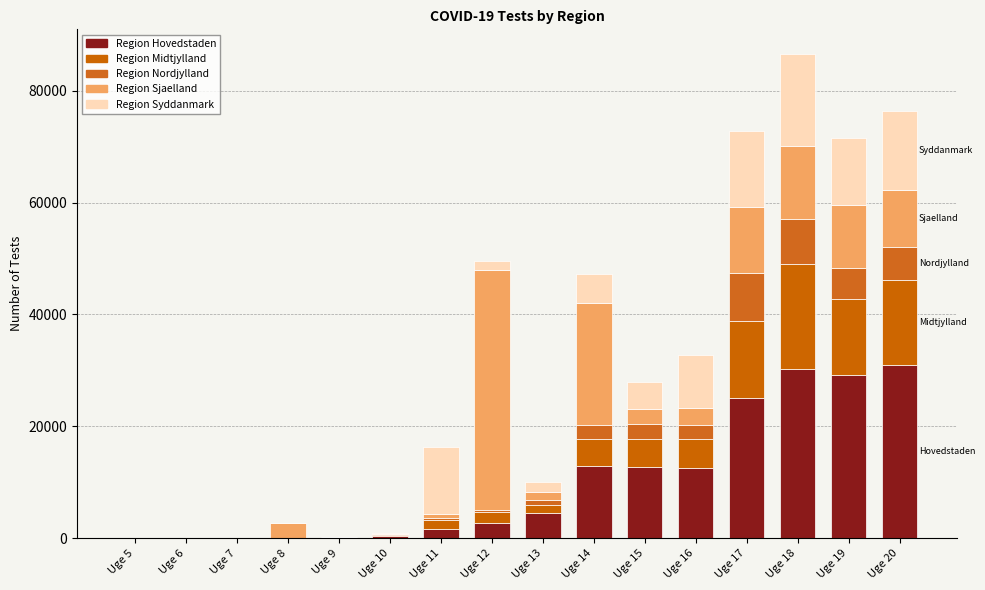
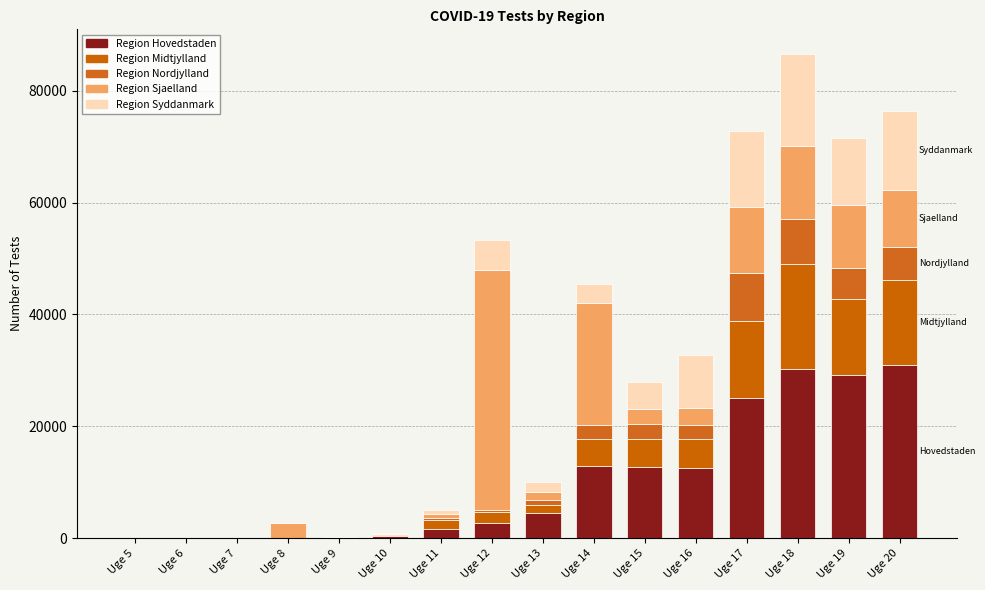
Region Syddanmark, Uge 11: 12000 -> 1000
Region Syddanmark, Uge 12: 2000 -> 5000
Region Syddanmark, Uge 14: 5000 -> 3000
